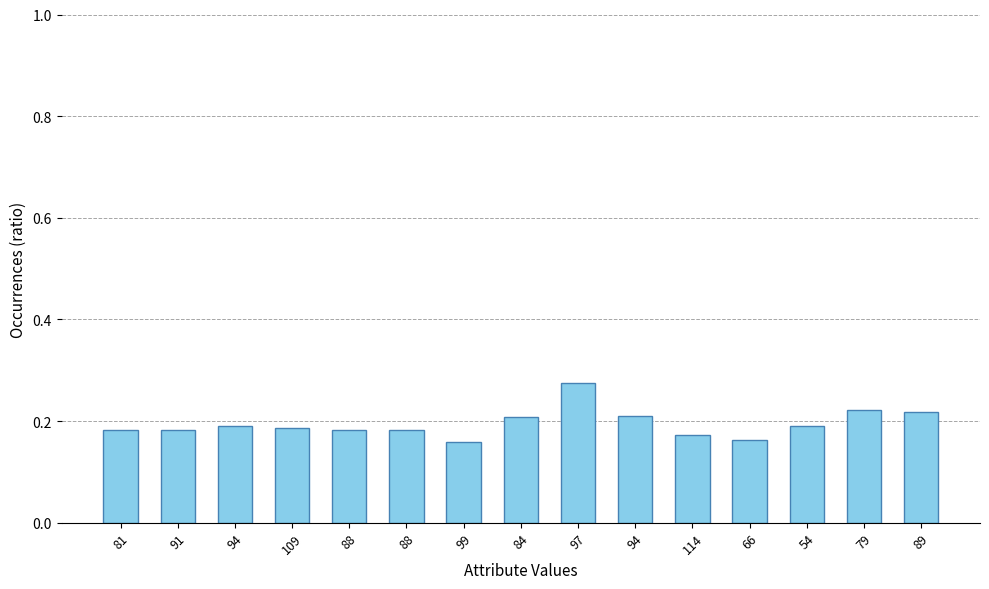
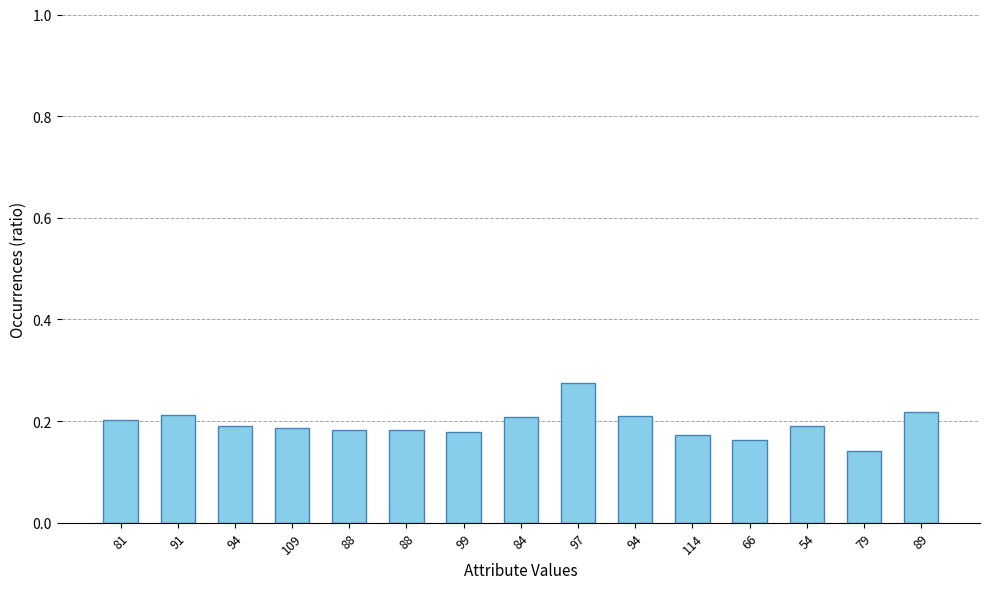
81: 0.18 -> 0.20
91: 0.18 -> 0.21
99: 0.16 -> 0.18
79: 0.22 -> 0.14
